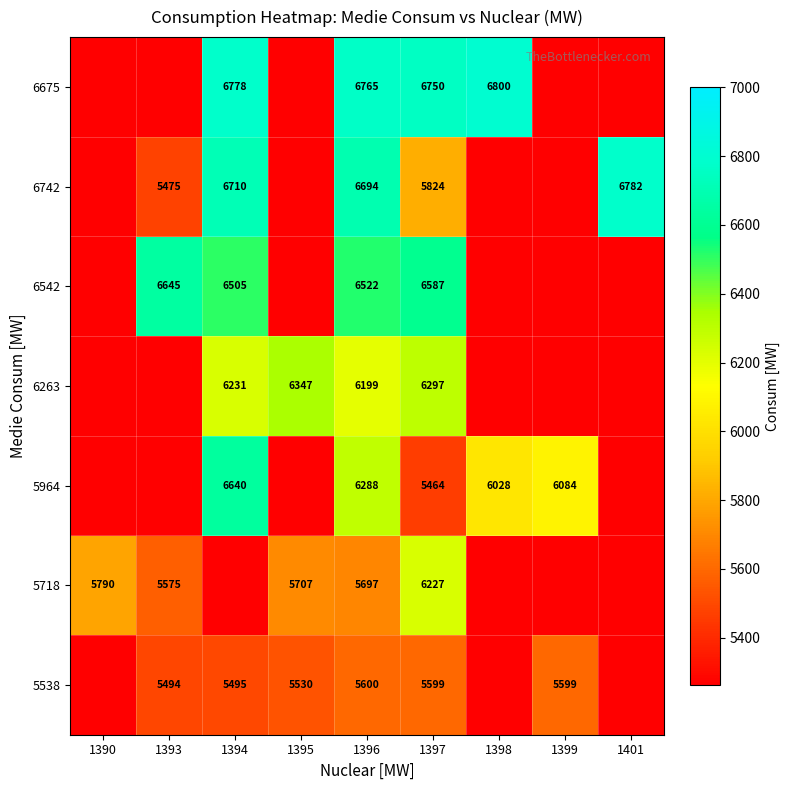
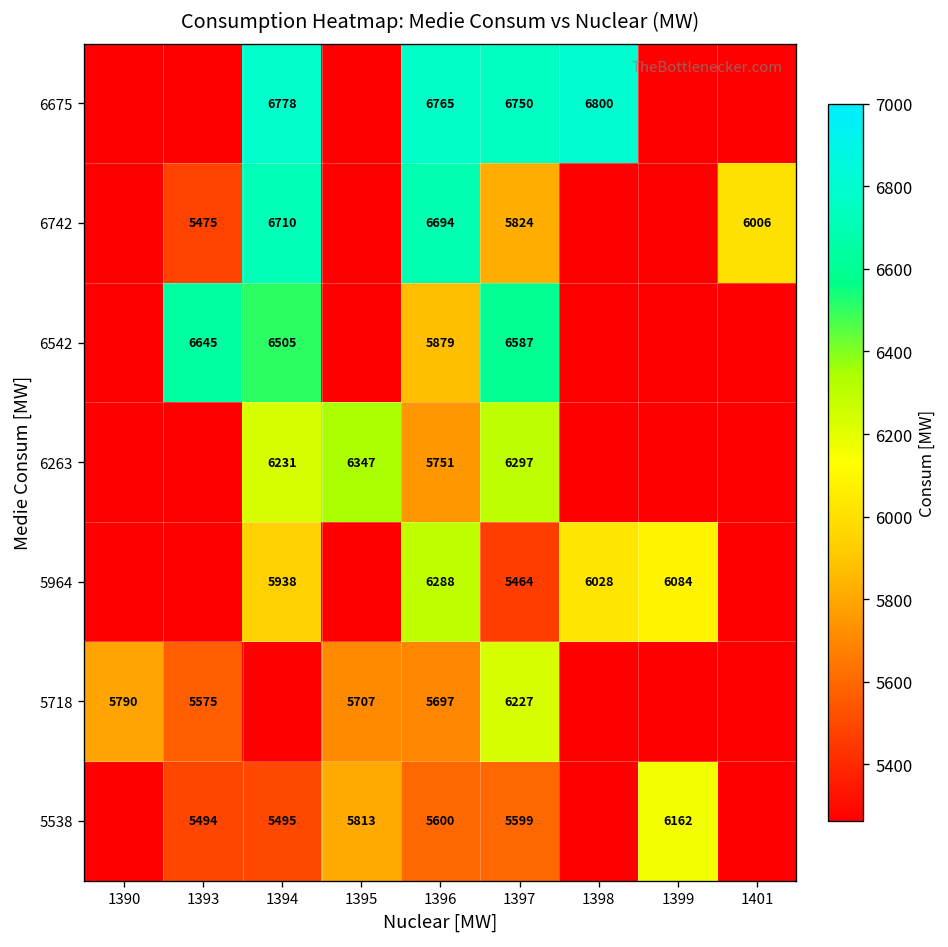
6742, 1401: 6782 -> 6006
6542, 1396: 6522 -> 5879
6263, 1396: 6199 -> 5751
5964, 1394: 6640 -> 5938
5538, 1395: 5530 -> 5813
5538, 1399: 5599 -> 6162
